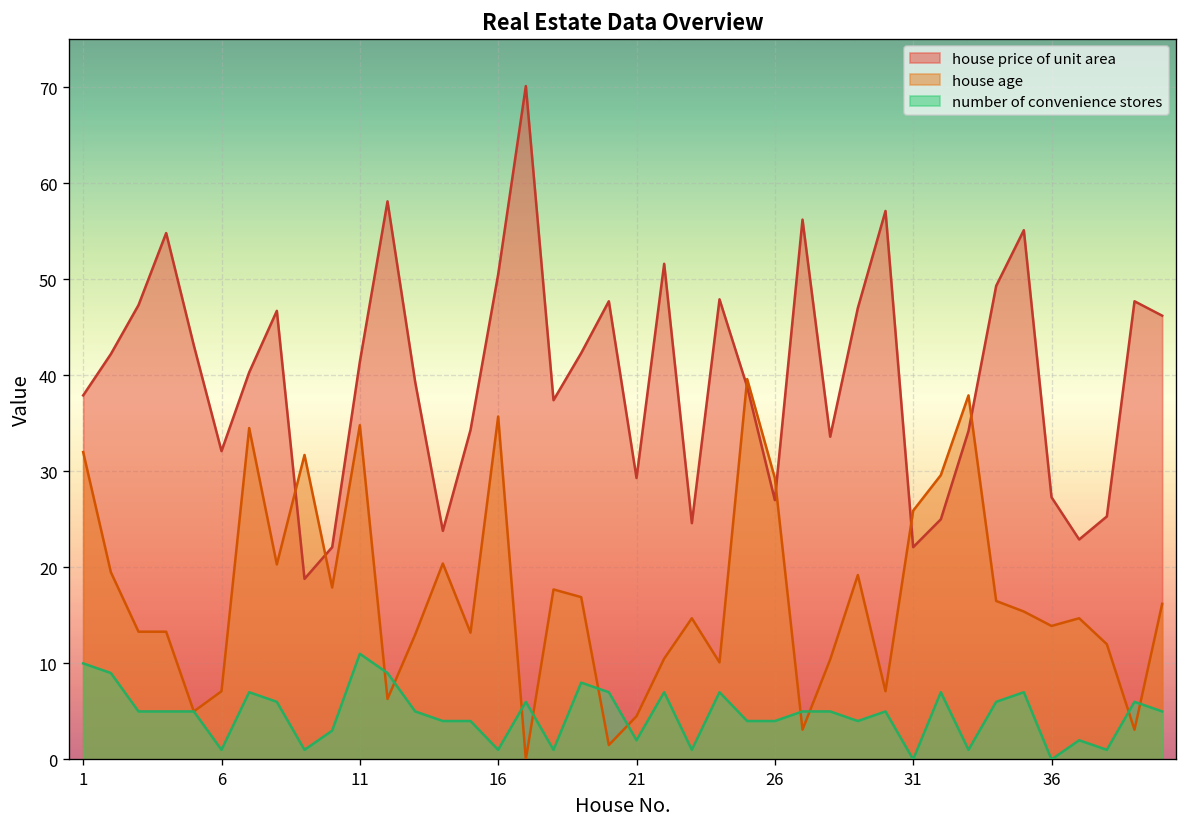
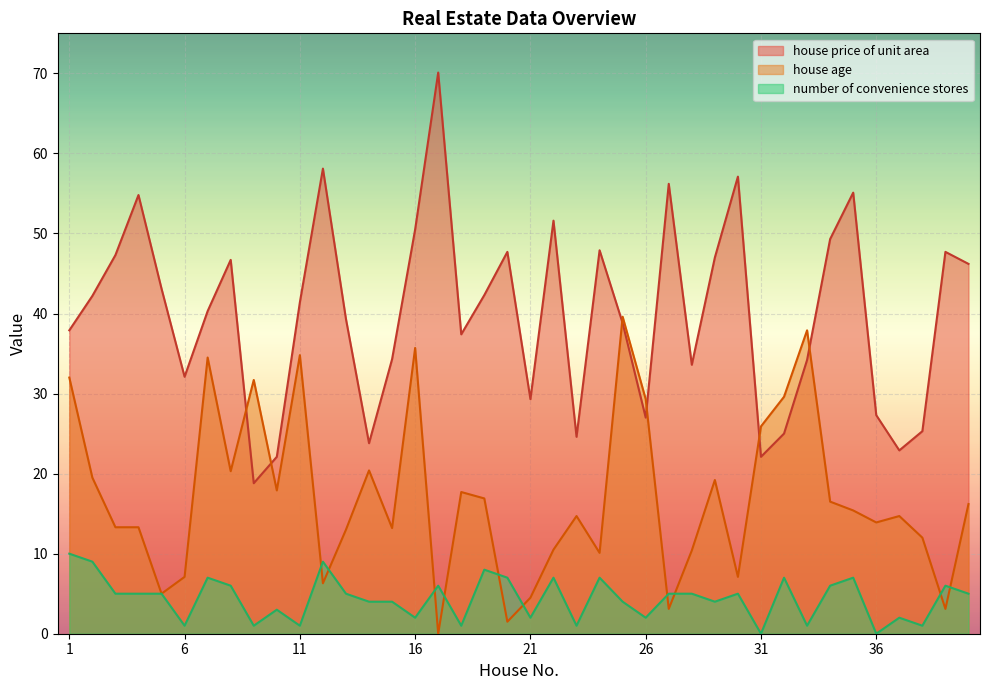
number of convenience stores, 11: 11 -> 1
number of convenience stores, 16: 1 -> 2
number of convenience stores, 26: 4 -> 2
